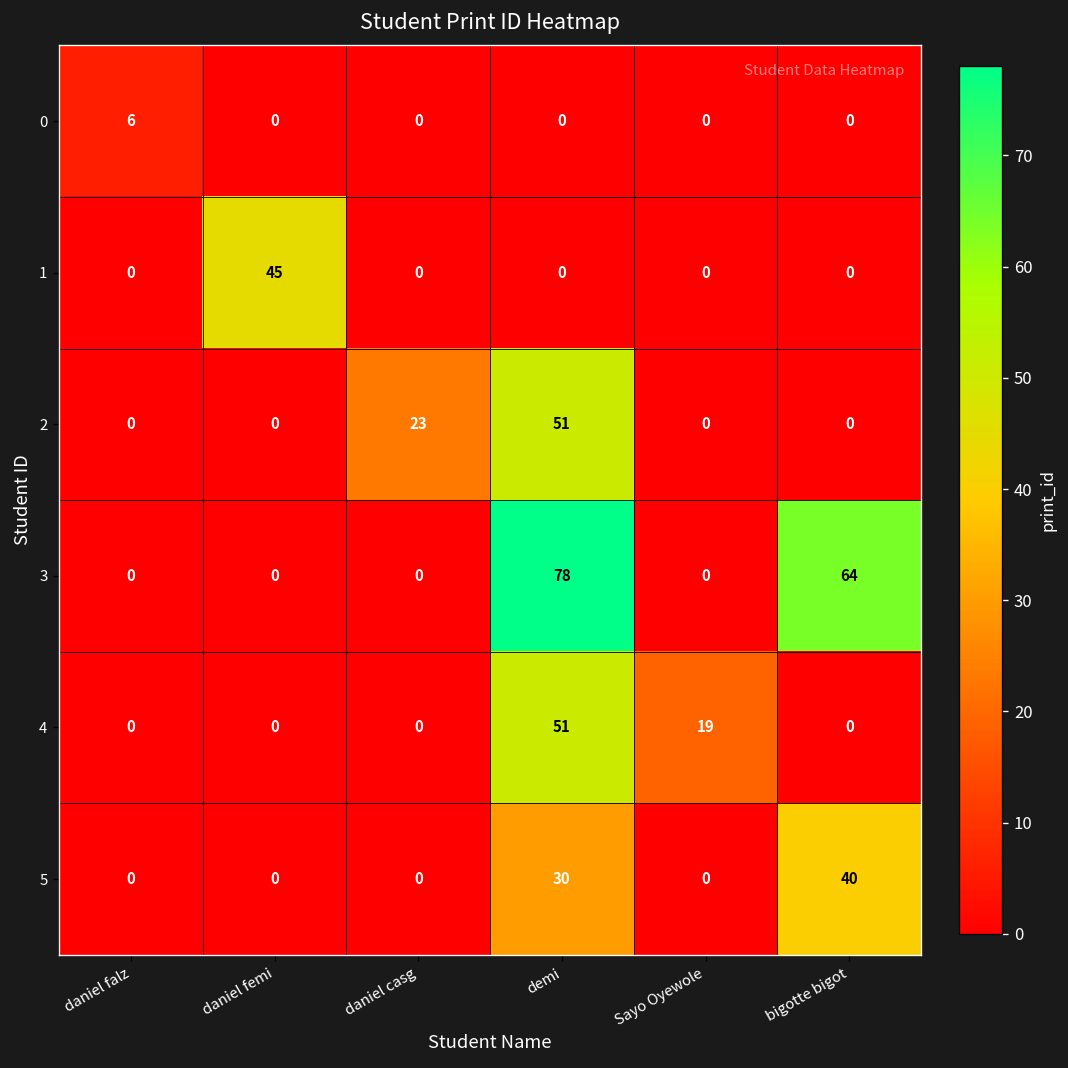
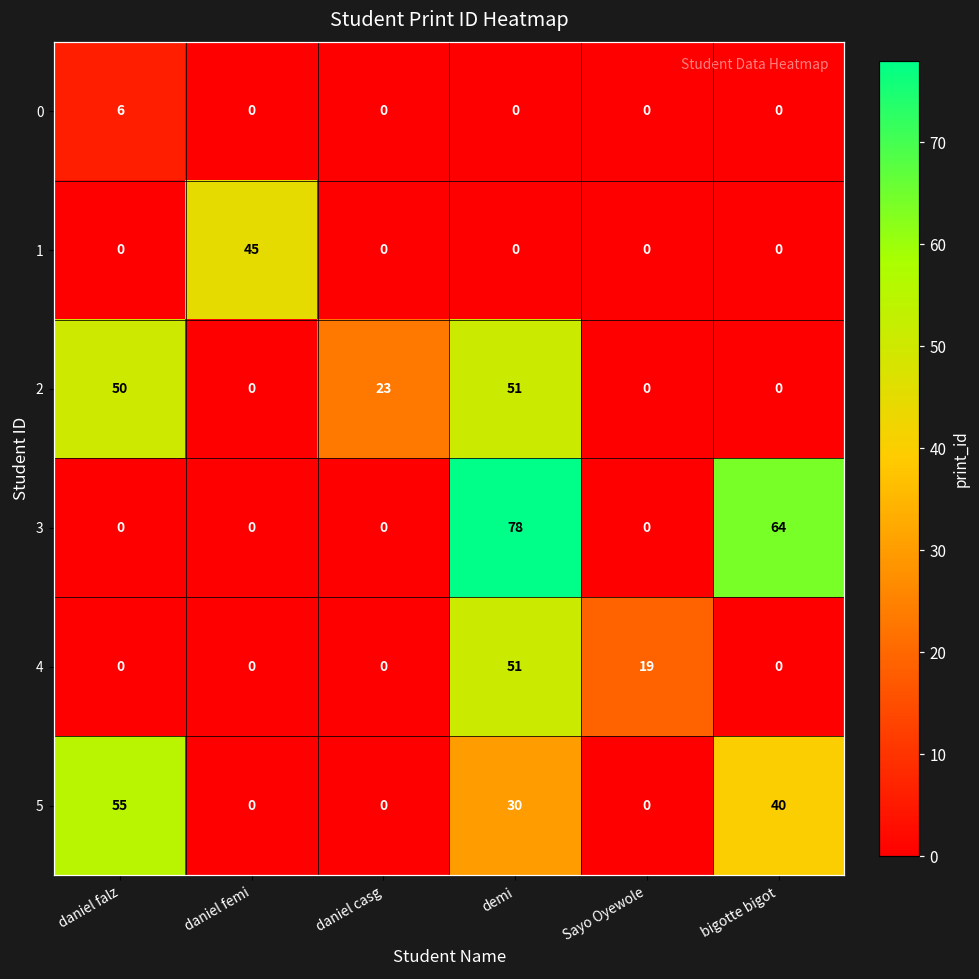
2, daniel falz: 0 -> 50
5, daniel falz: 0 -> 55
